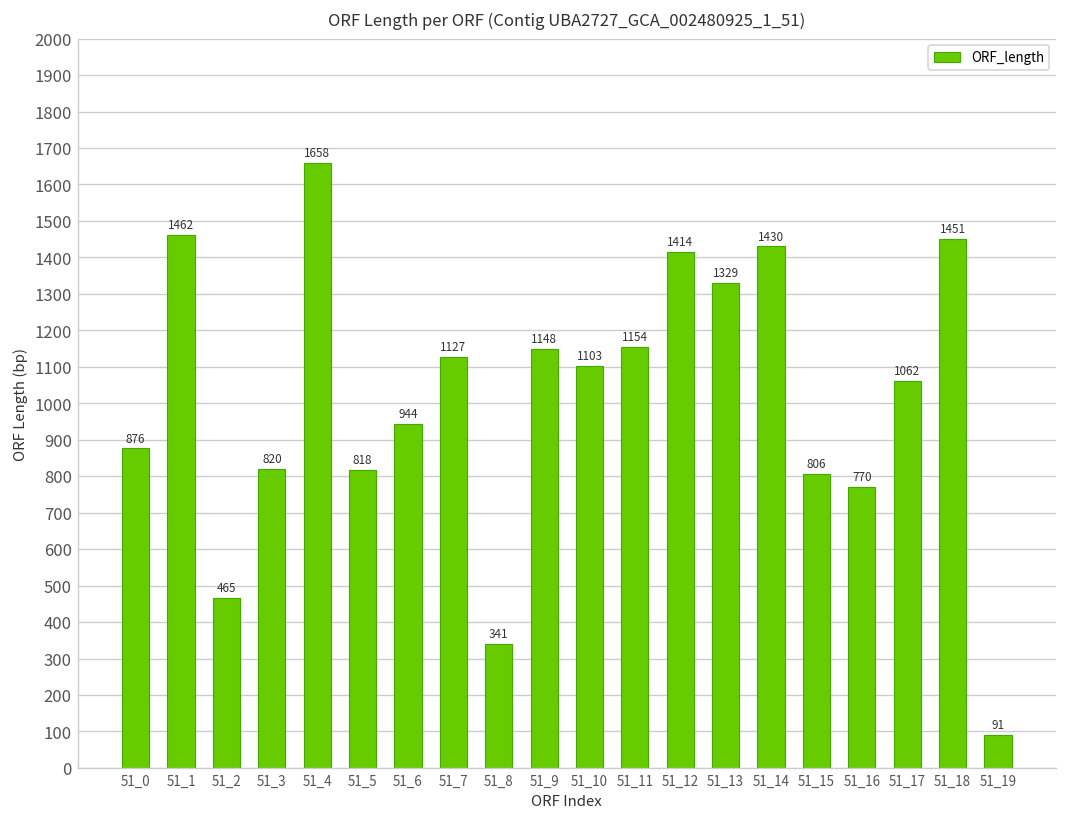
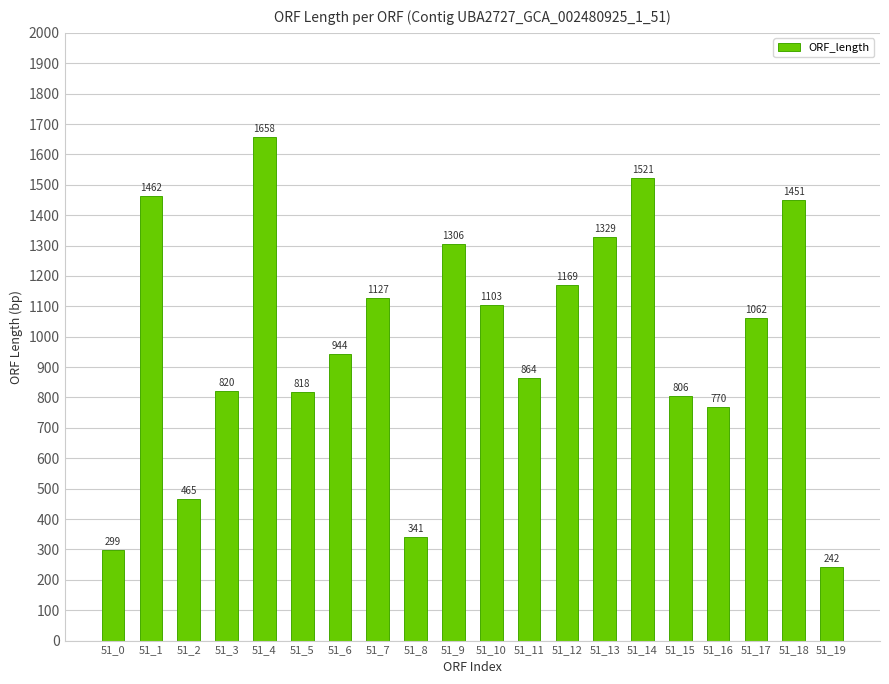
51_0: 876 -> 299
51_9: 1148 -> 1306
51_11: 1154 -> 864
51_12: 1414 -> 1169
51_14: 1430 -> 1521
51_19: 91 -> 242
